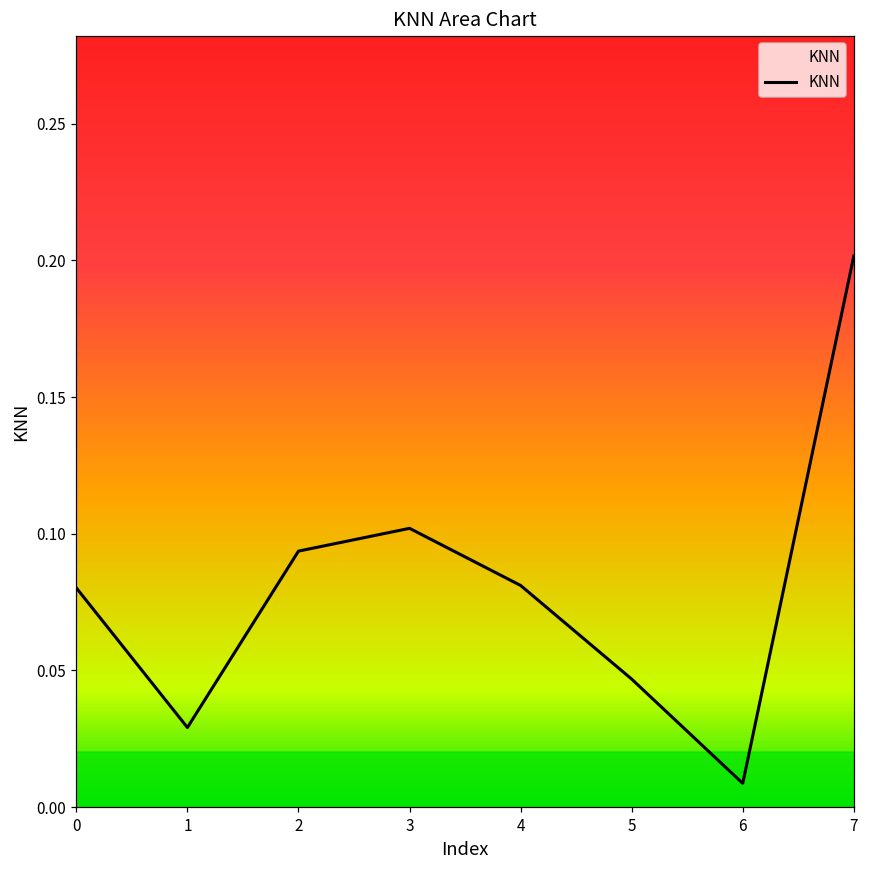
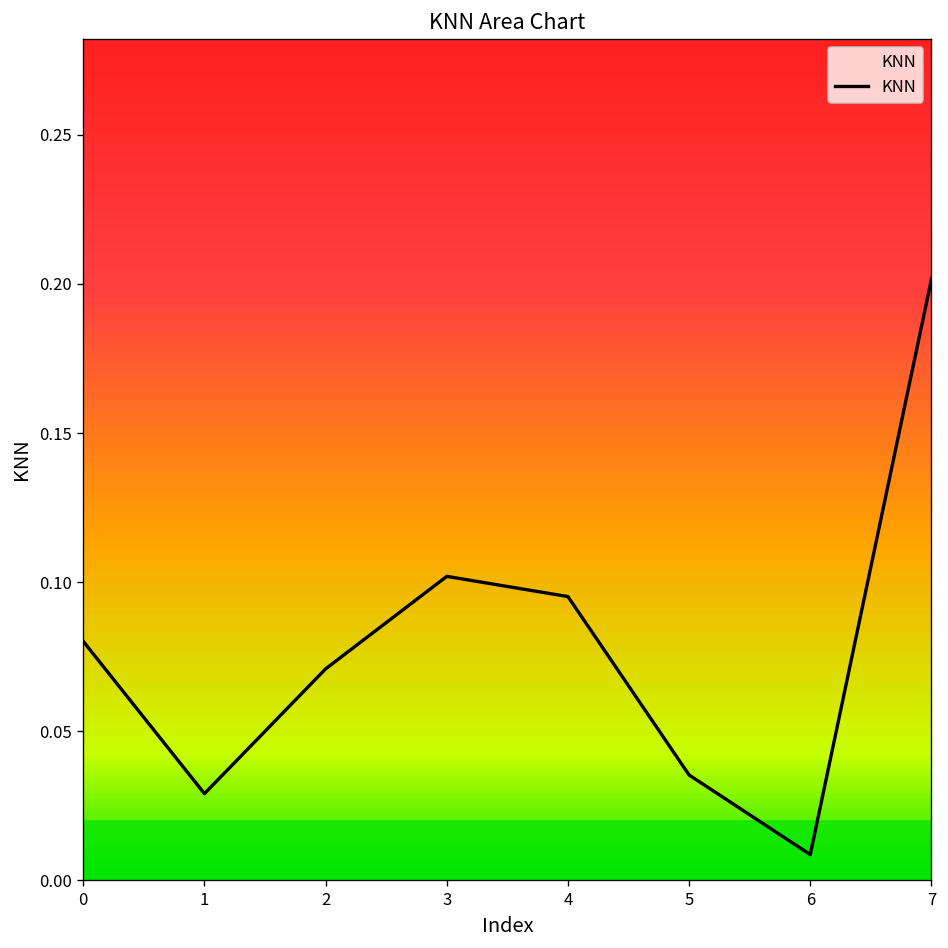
2: 0.094 -> 0.071
4: 0.081 -> 0.095
5: 0.047 -> 0.035
